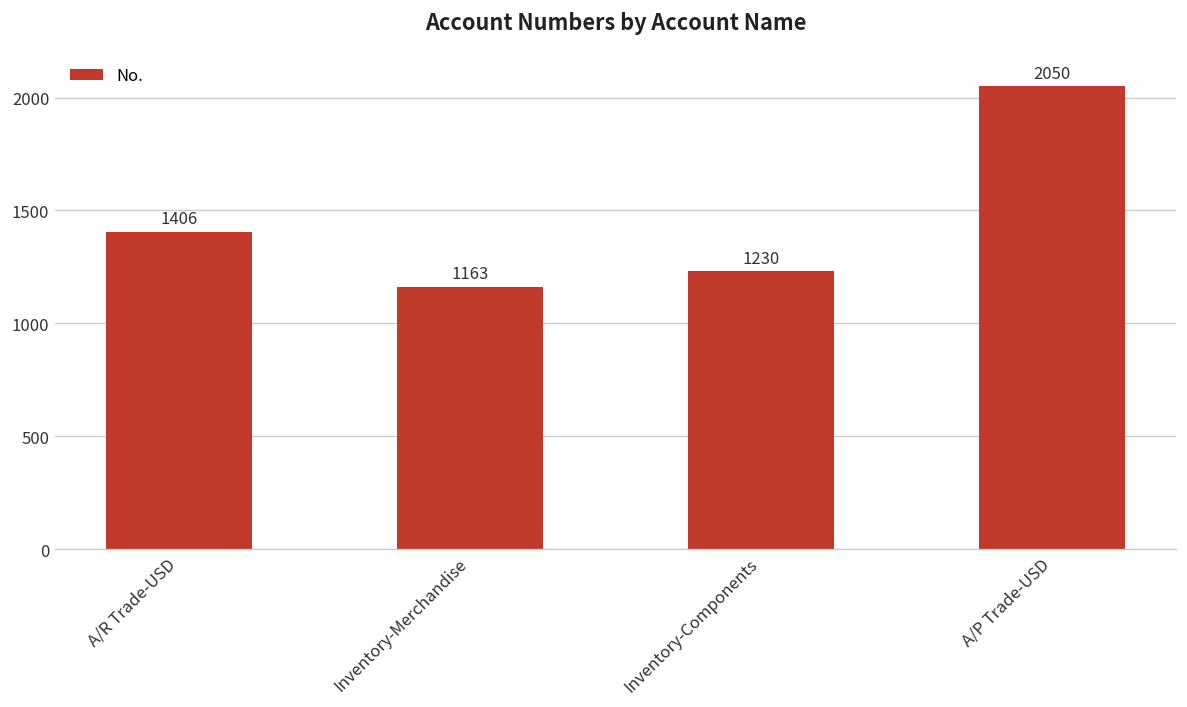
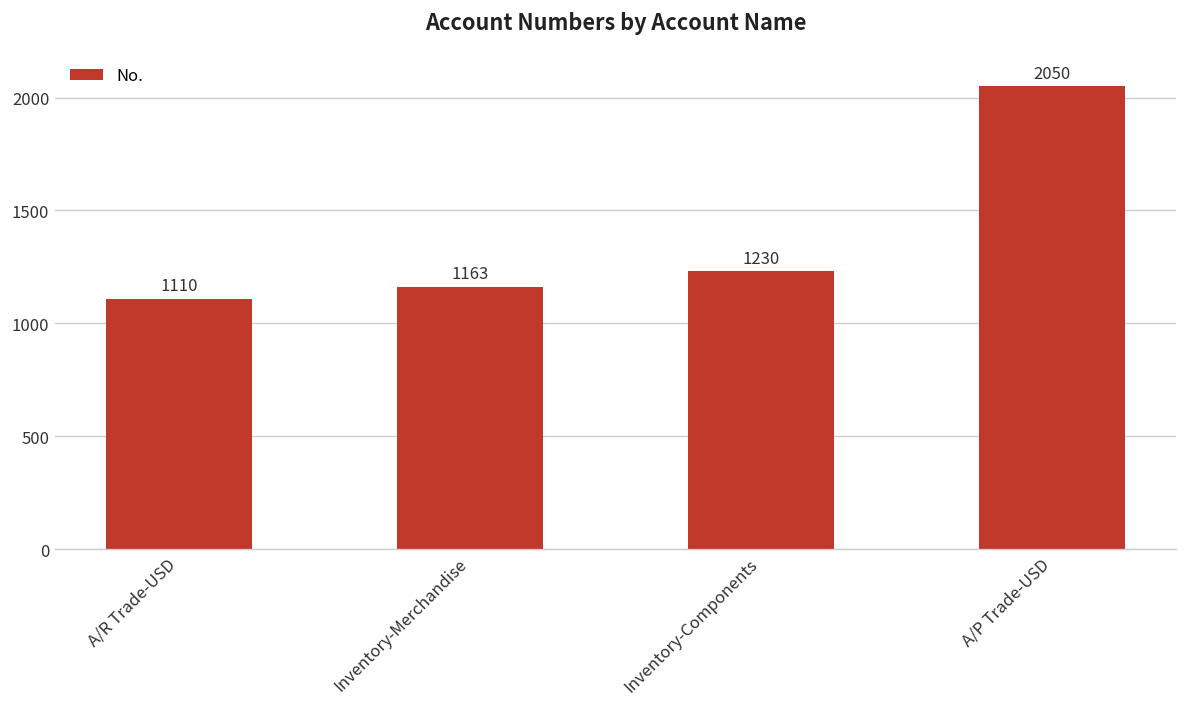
A/R Trade-USD: 1406 -> 1110
